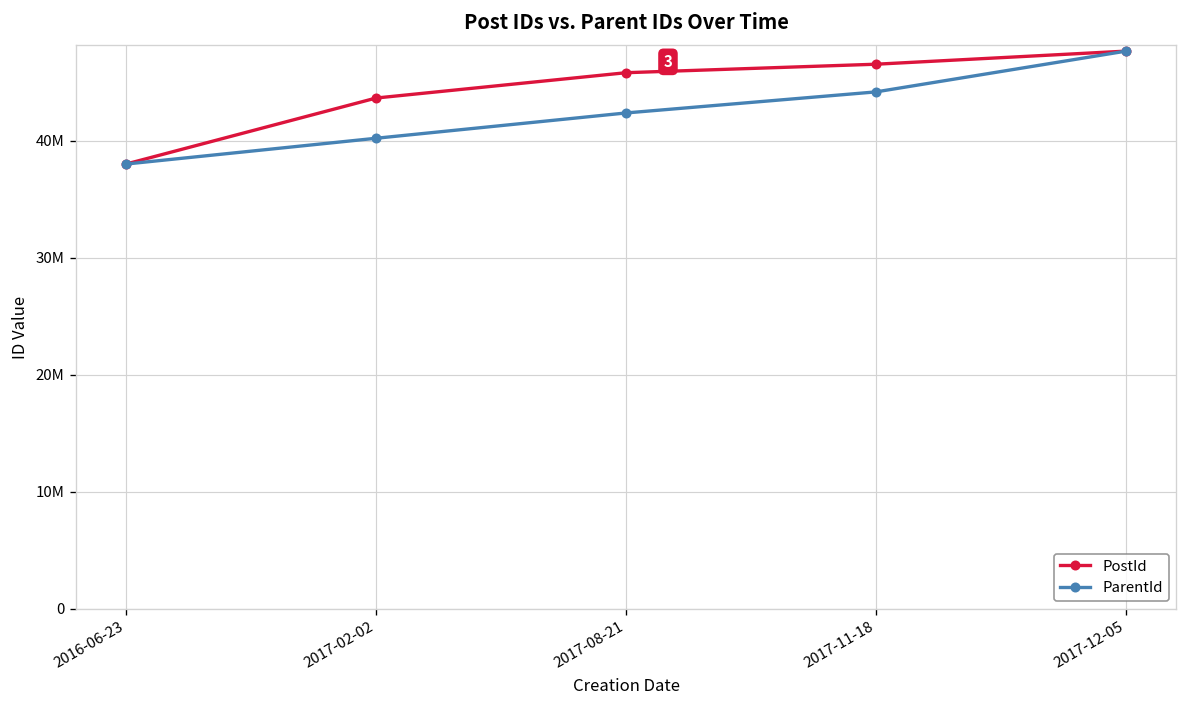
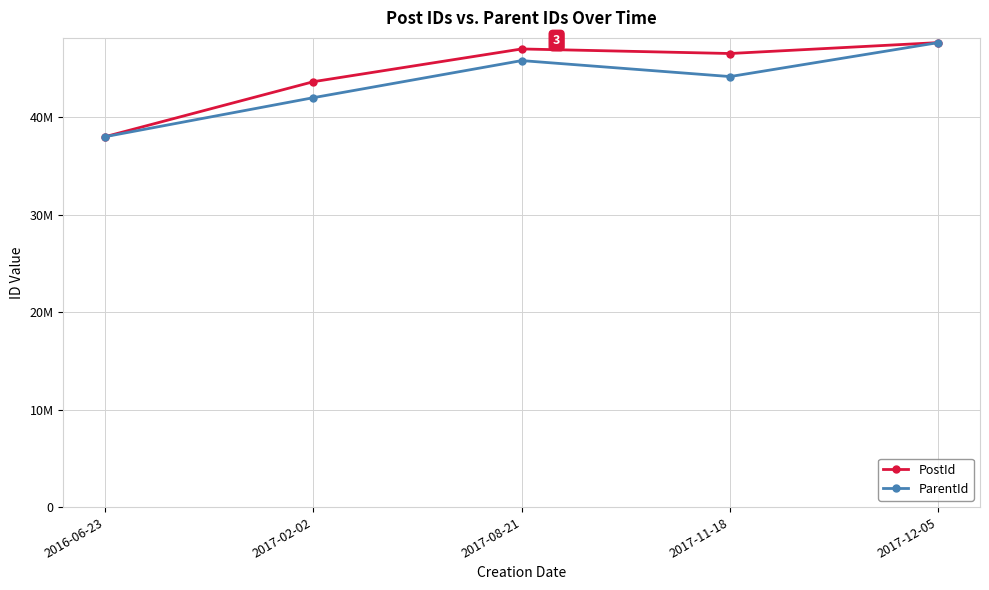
ParentId, 2017-02-02: 40000000 -> 42000000
PostId, 2017-08-21: 46000000 -> 47000000
ParentId, 2017-08-21: 42000000 -> 46000000
